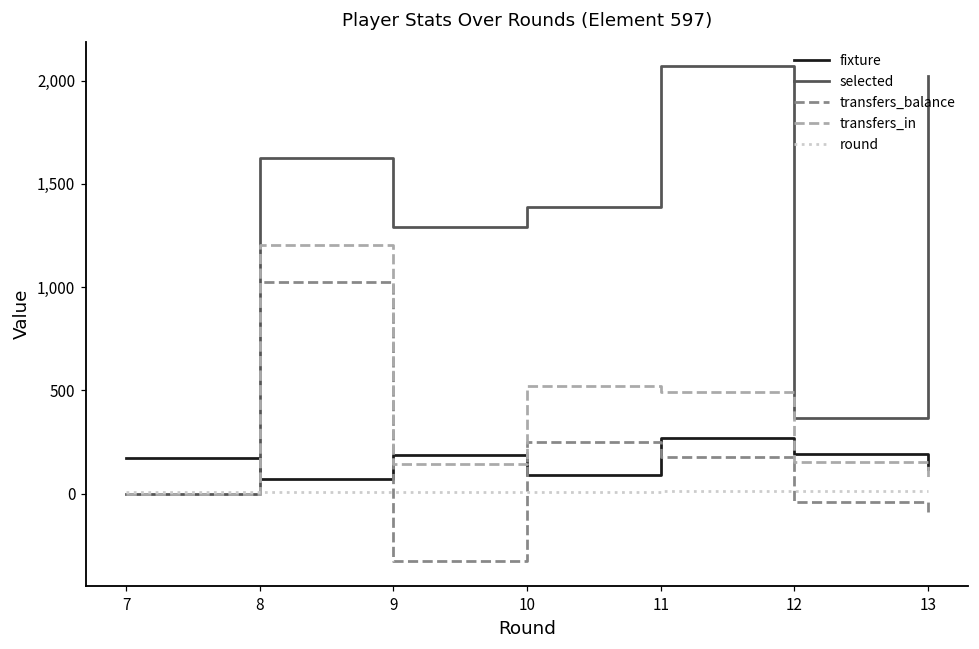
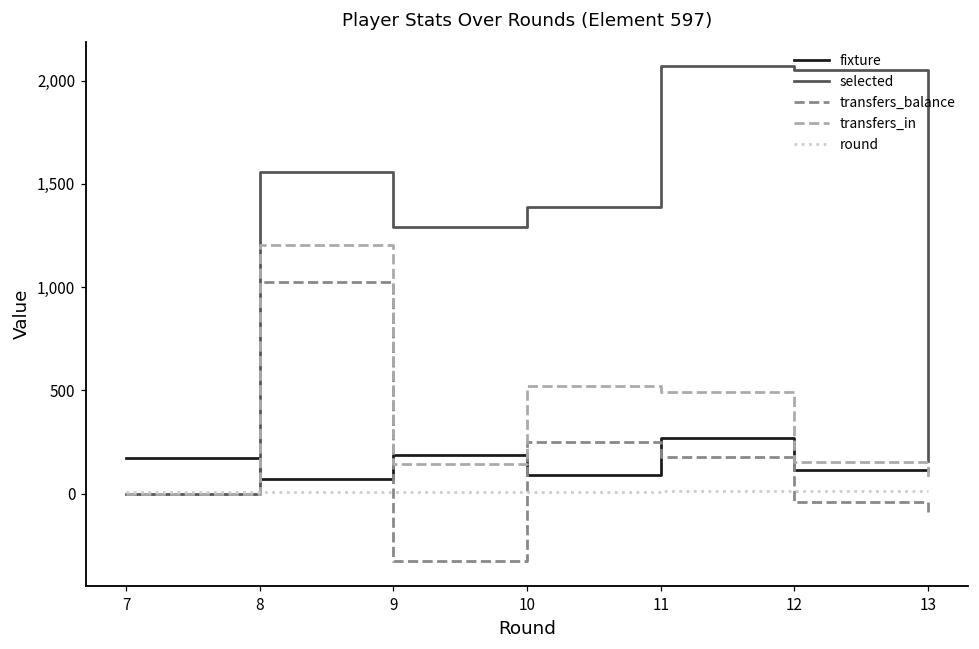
selected, 8: 1,620 -> 1,560
fixture, 12: 190 -> 110
selected, 12: 370 -> 2,050
selected, 13: 2,020 -> 160
